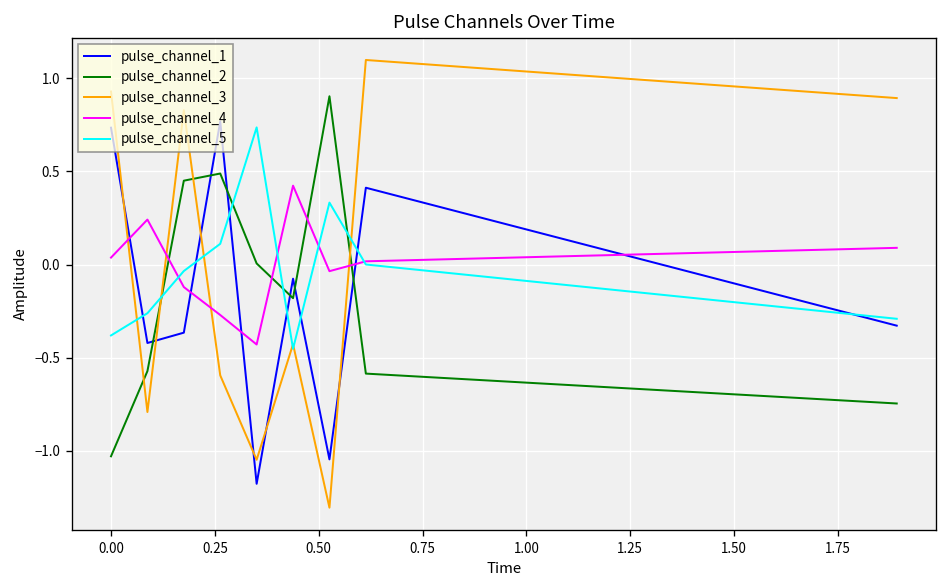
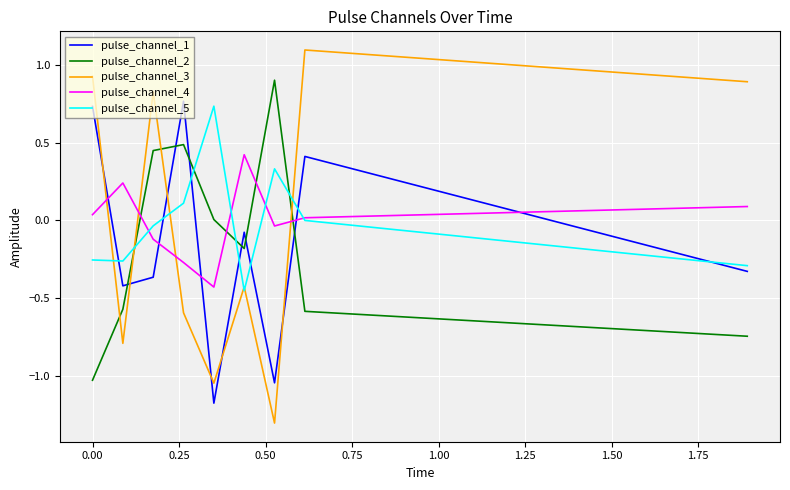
pulse_channel_5, 0.00: -0.38 -> -0.25
